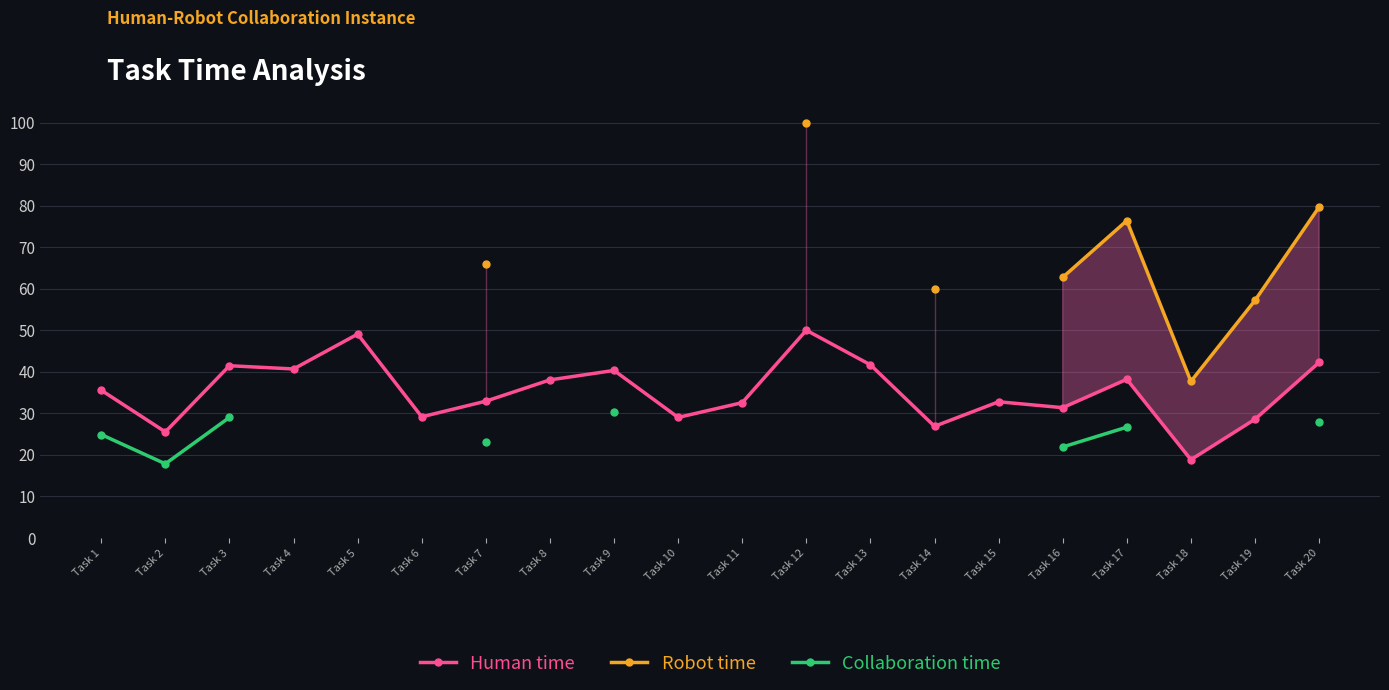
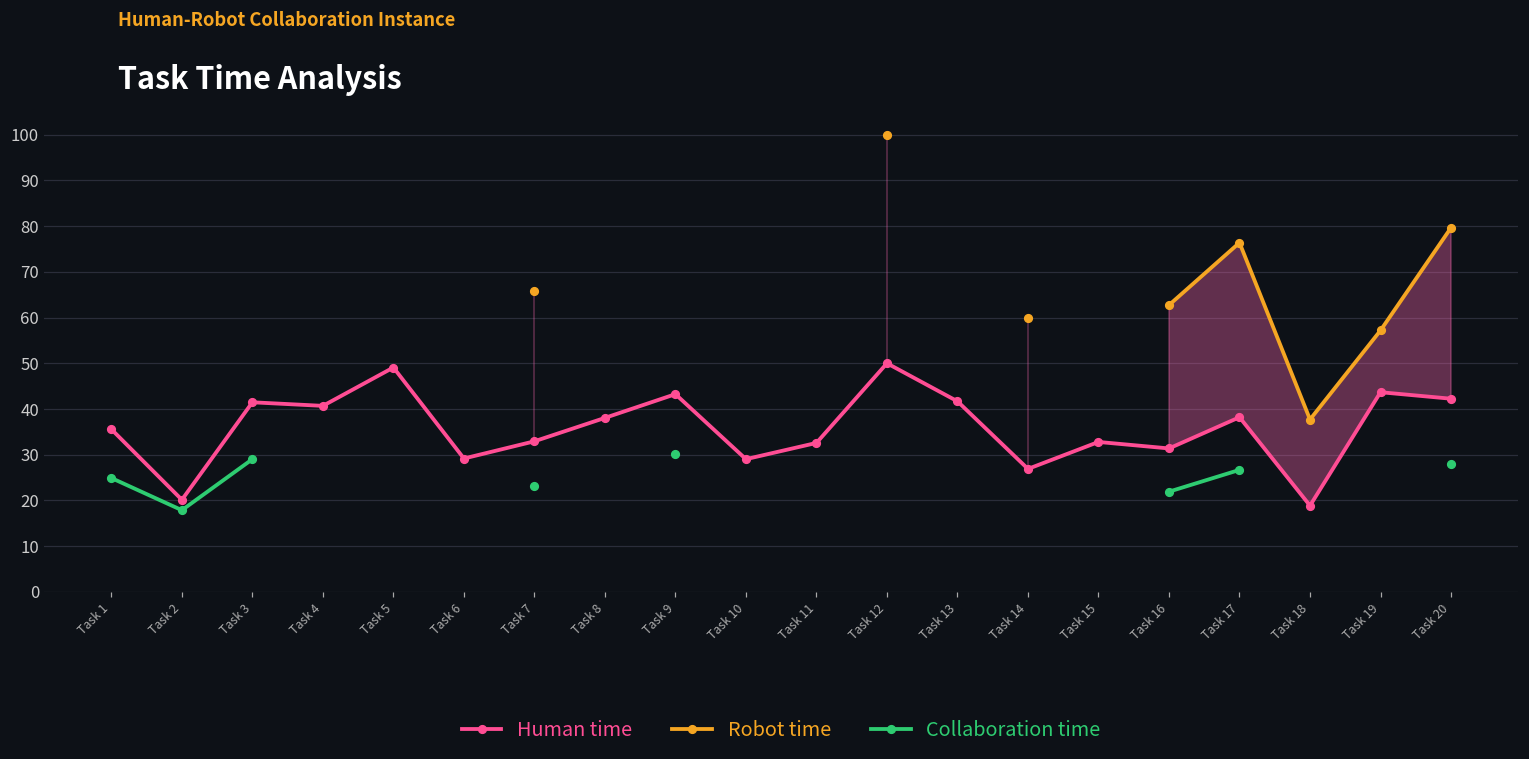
Human time, Task 2: 26 -> 20
Human time, Task 9: 40 -> 43
Human time, Task 19: 29 -> 44
